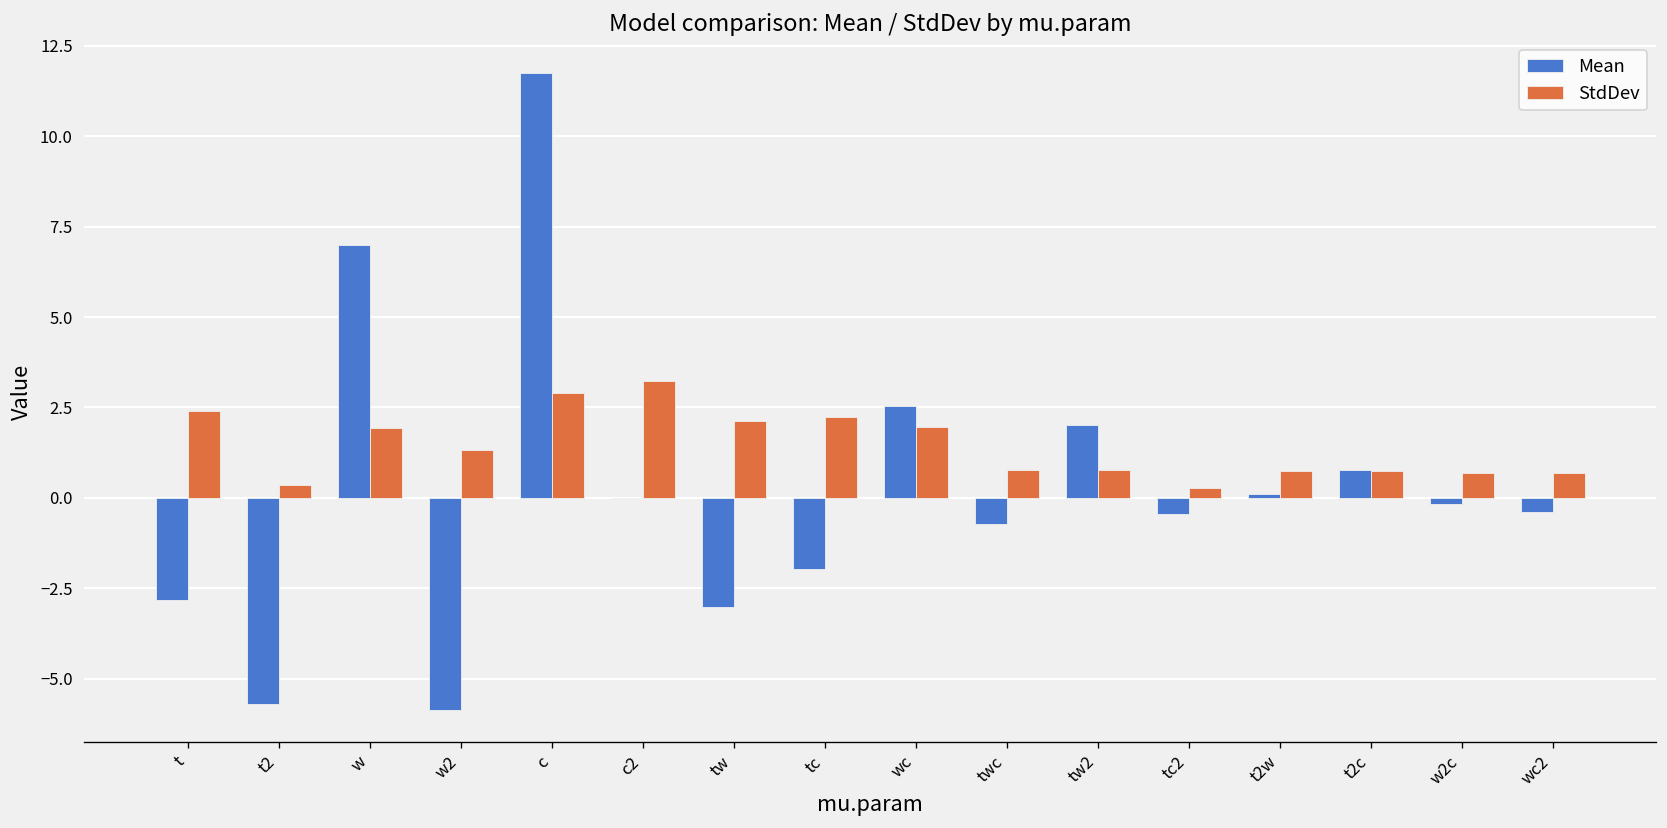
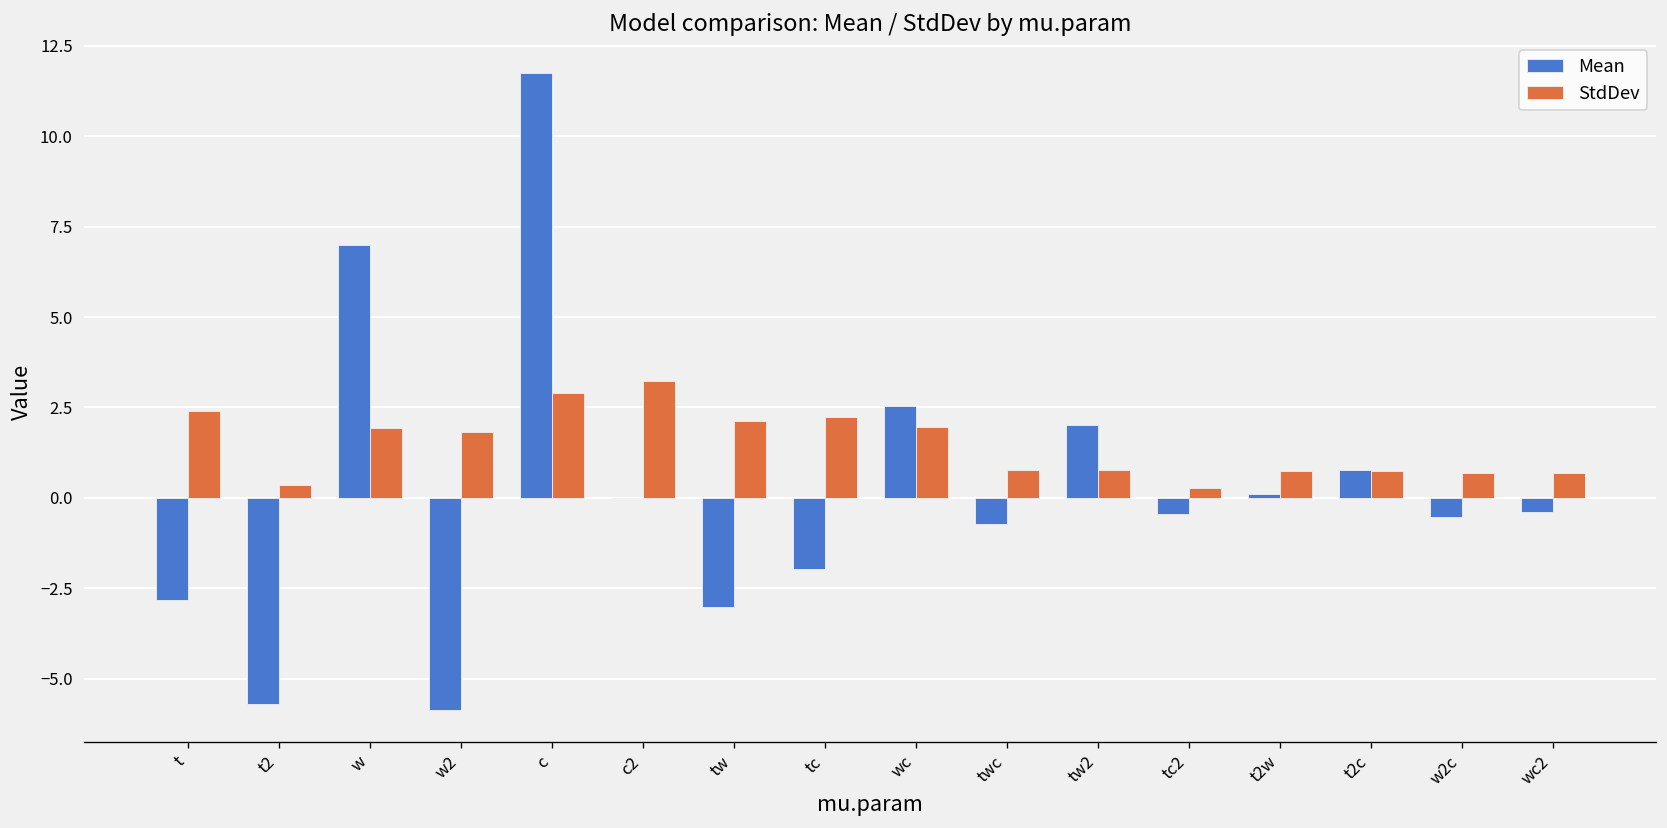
StdDev, w2: 1.3 -> 1.8
Mean, w2c: -0.2 -> -0.5
